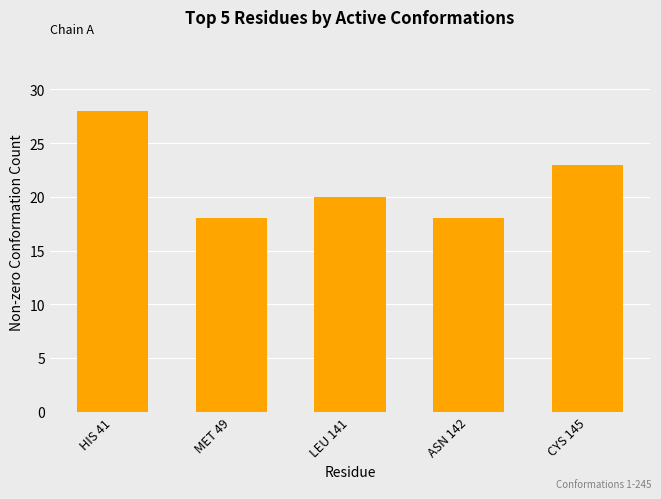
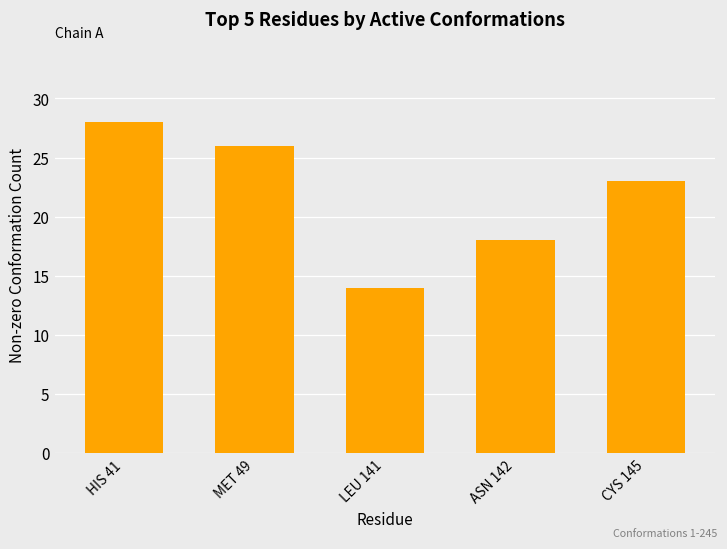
MET 49: 18 -> 26
LEU 141: 20 -> 14
